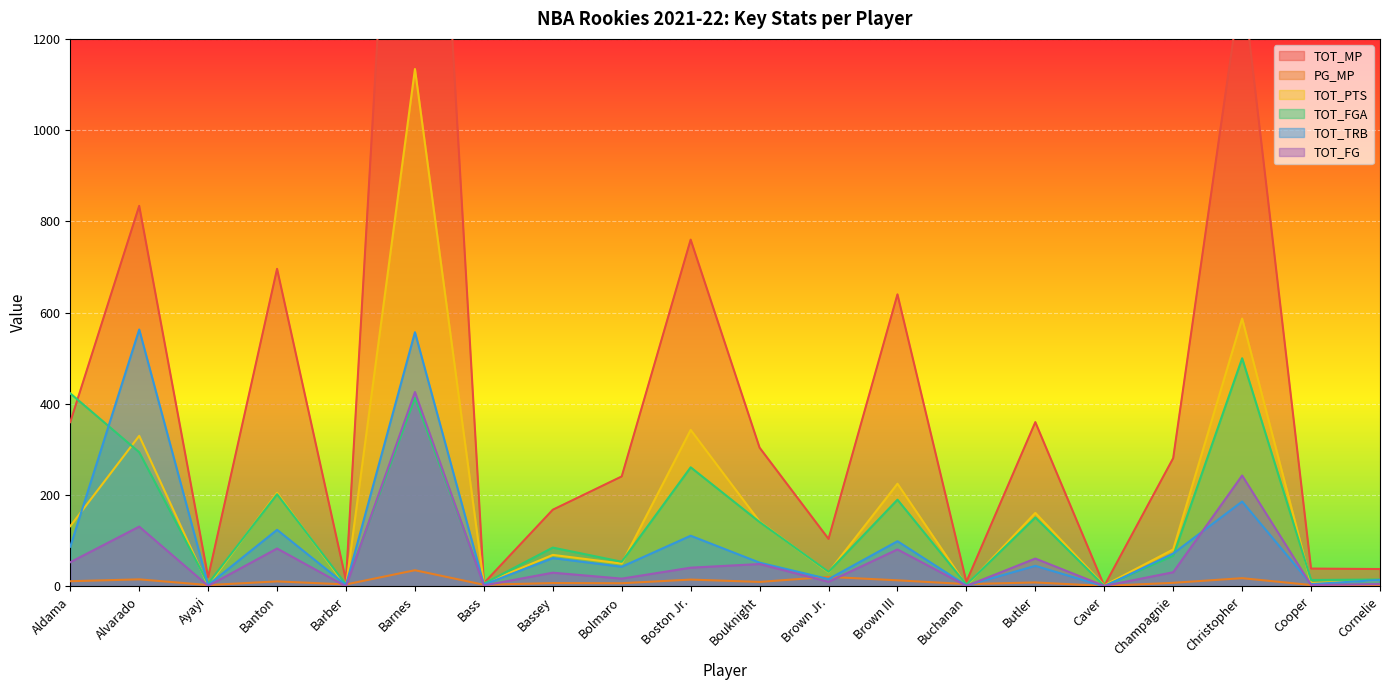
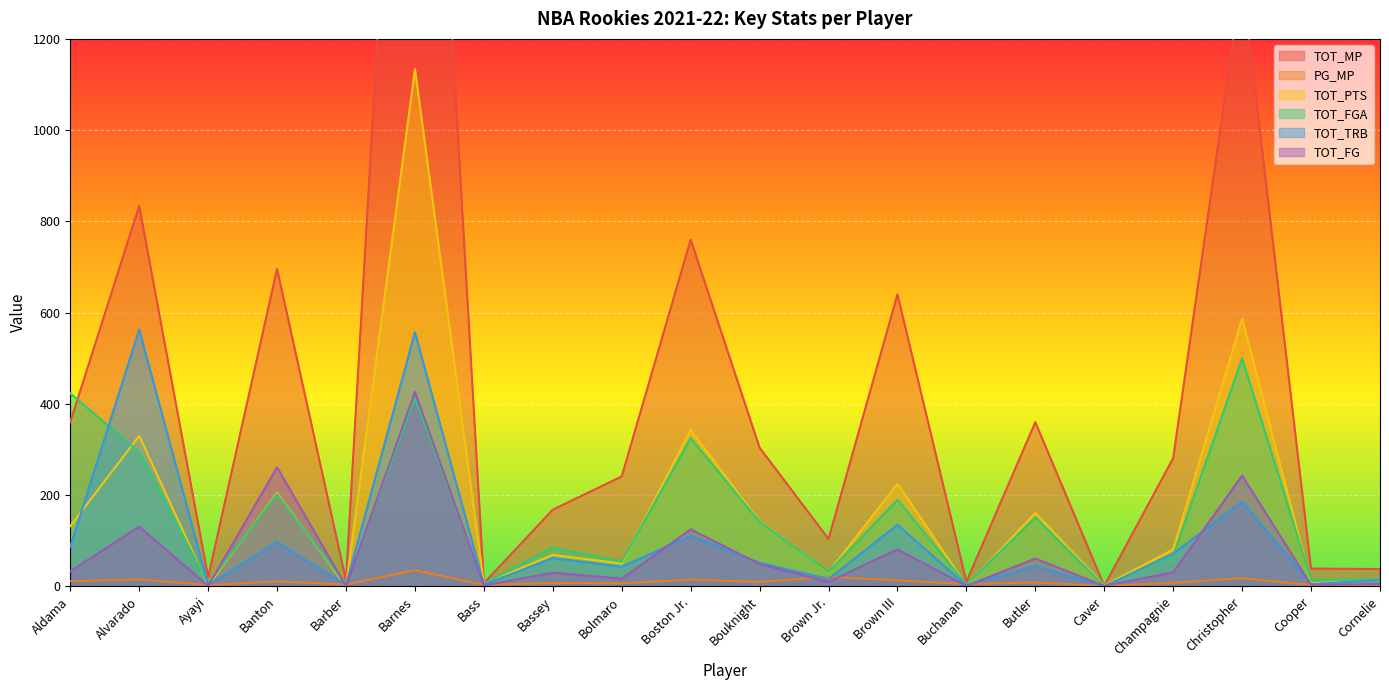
TOT_FG, Aldama: 50 -> 30
TOT_TRB, Banton: 120 -> 100
TOT_FG, Banton: 80 -> 260
TOT_FGA, Boston Jr.: 260 -> 330
TOT_FG, Boston Jr.: 40 -> 130
TOT_TRB, Brown III: 100 -> 140
